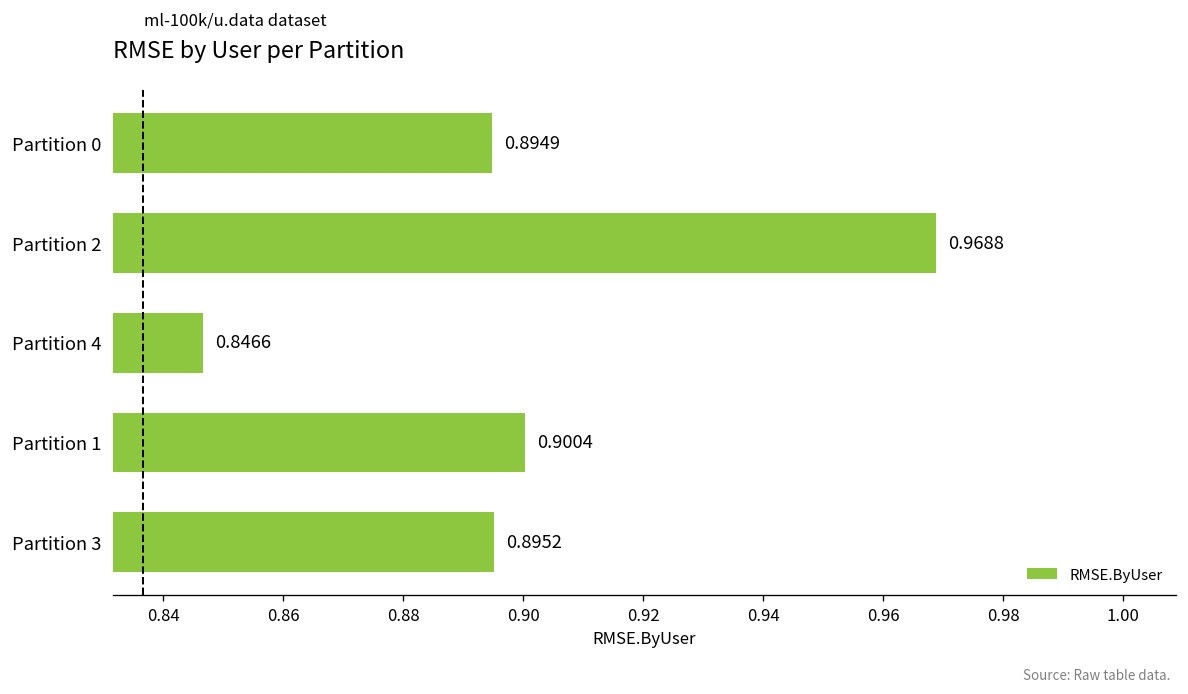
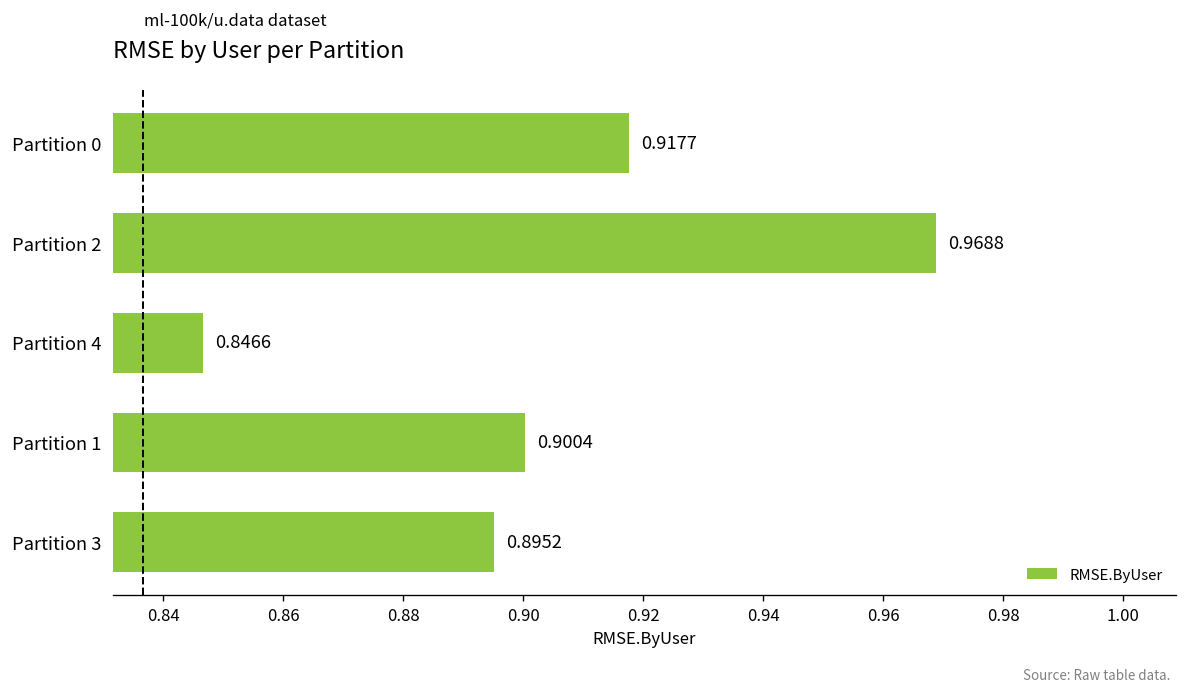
Partition 0: 0.8949 -> 0.9177
